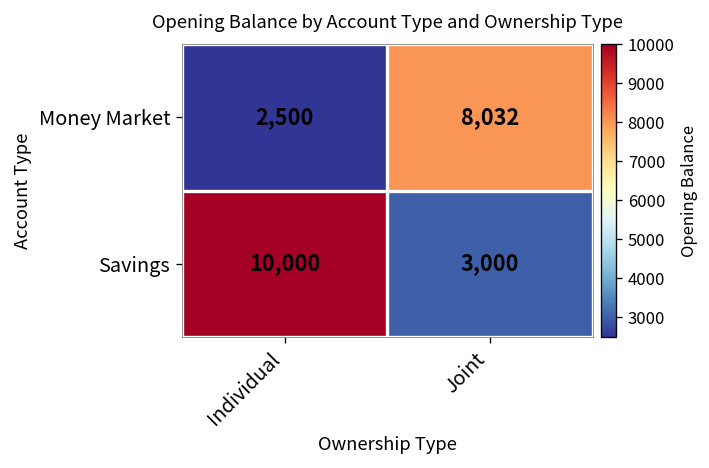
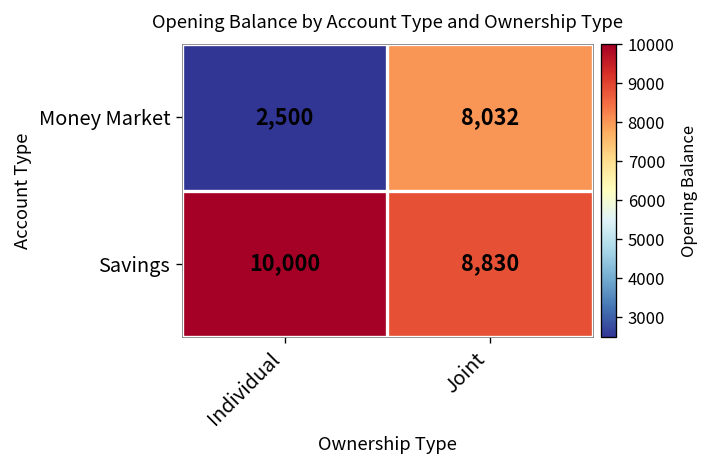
Savings, Joint: 3,000 -> 8,830
